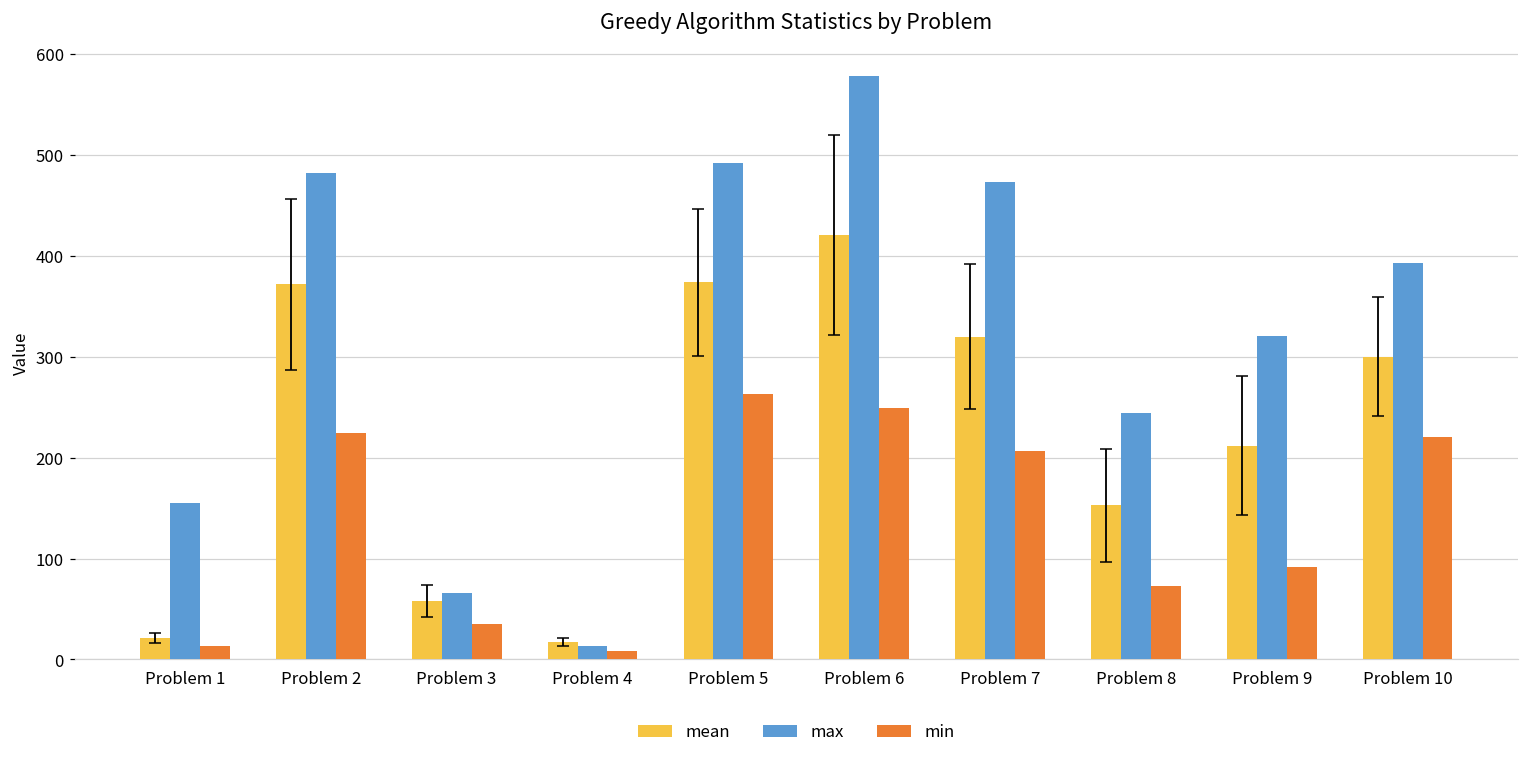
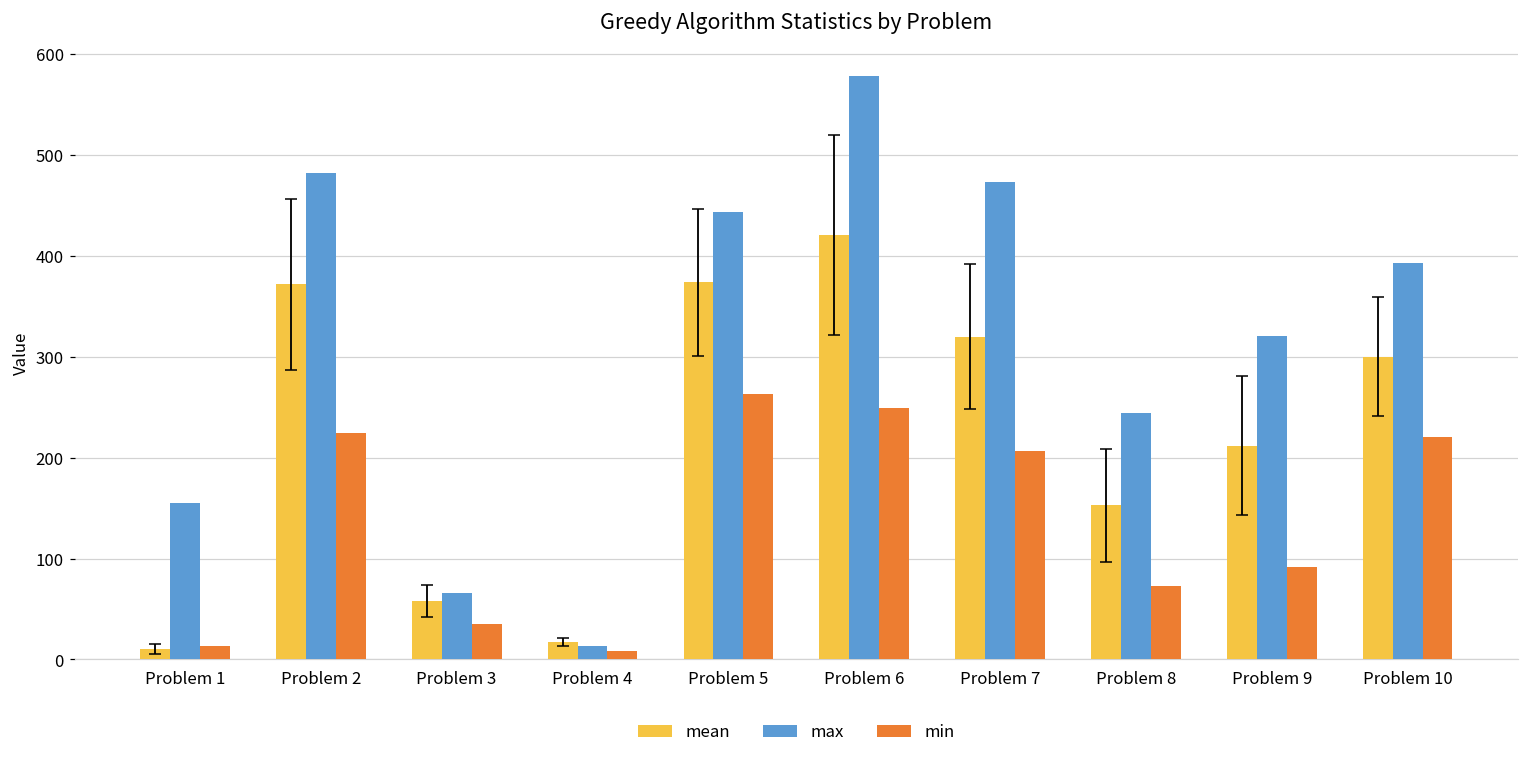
mean, Problem 1: 20 -> 10
max, Problem 5: 490 -> 440
